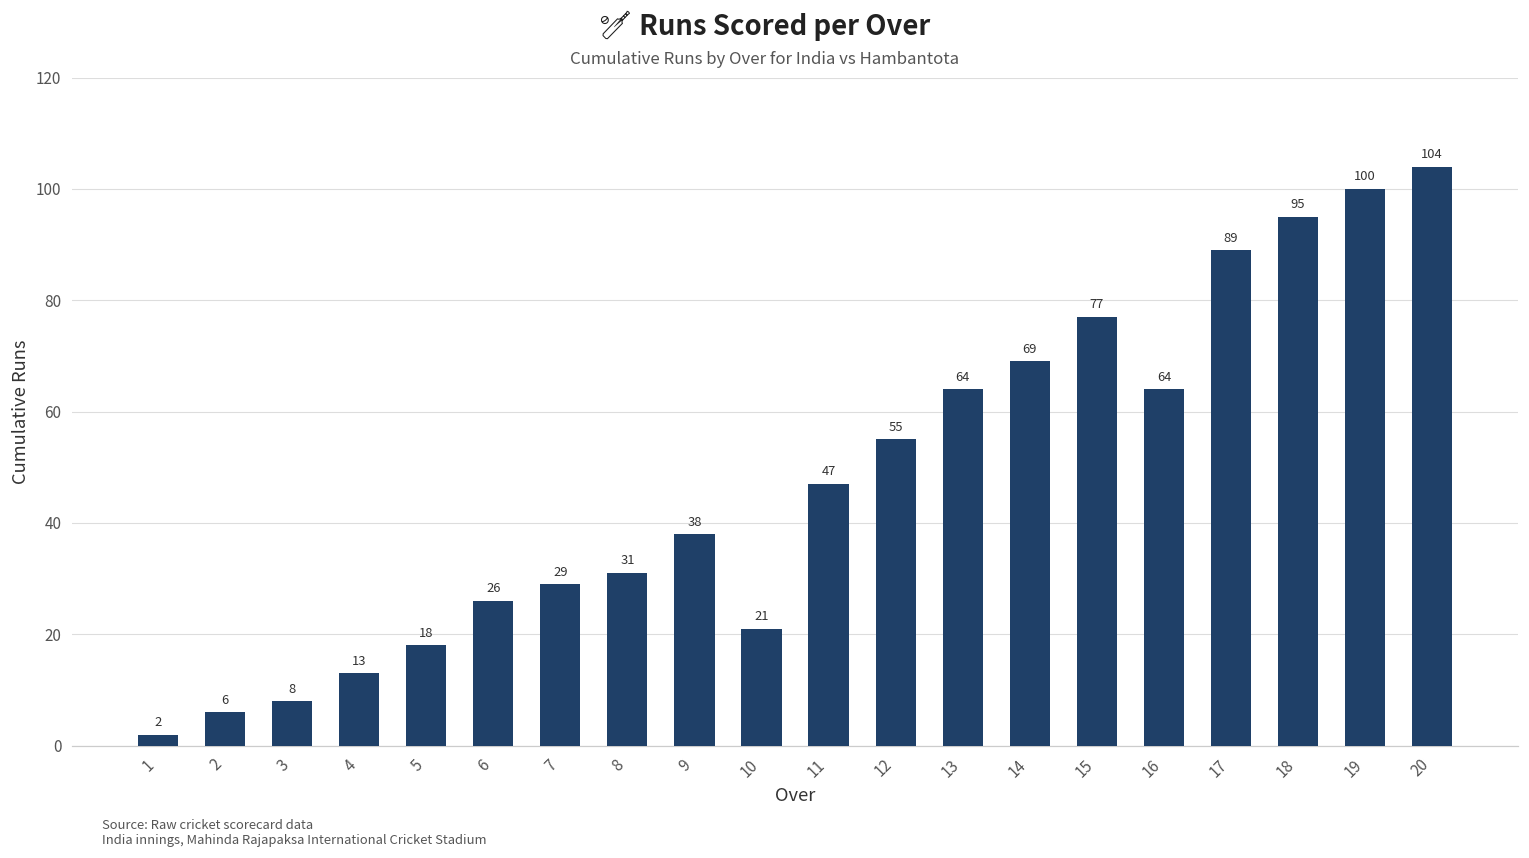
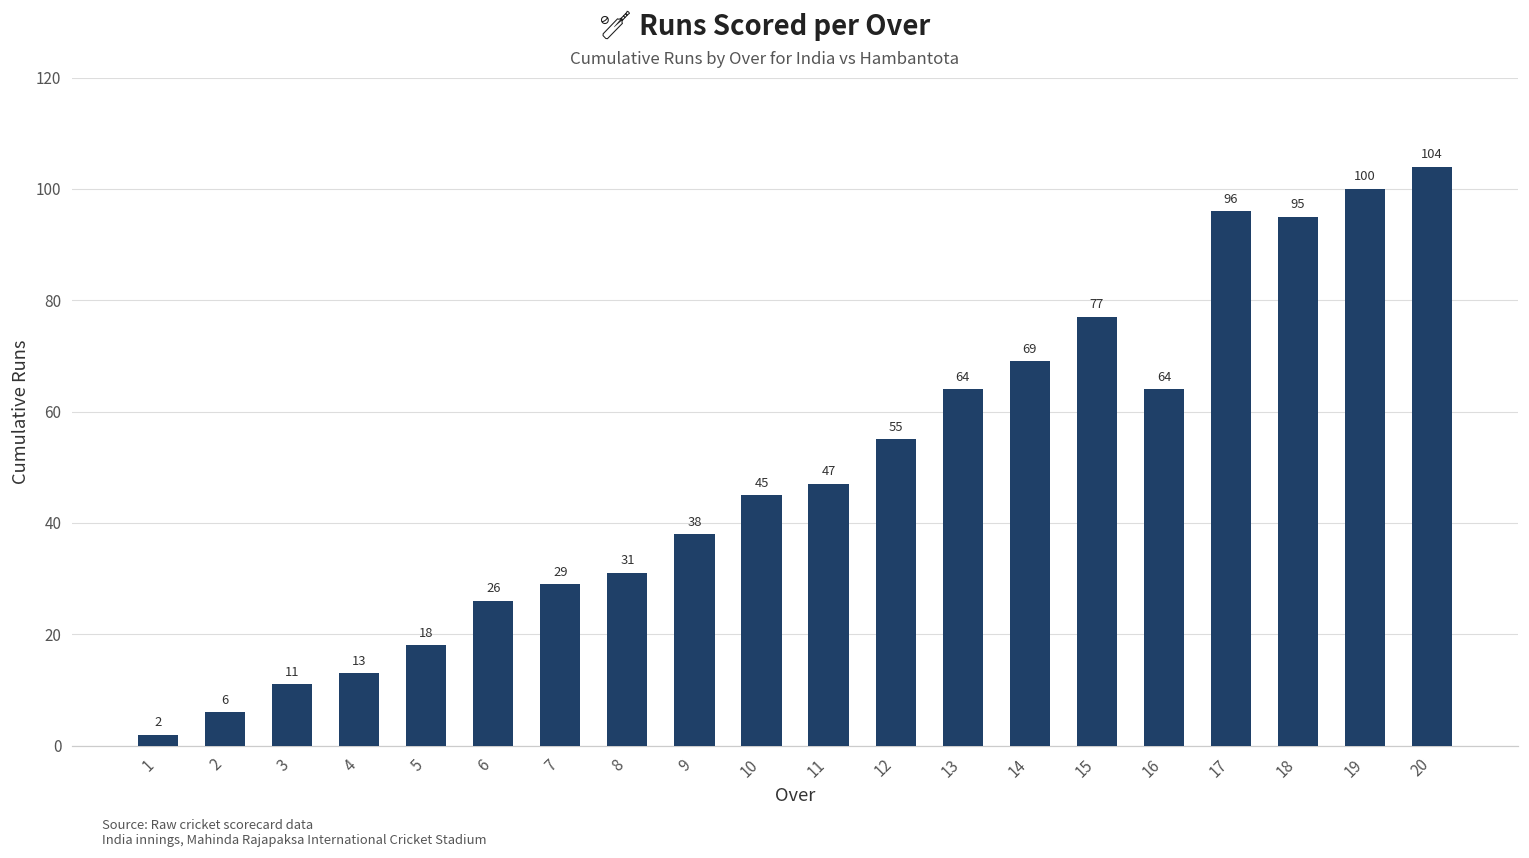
3: 8 -> 11
10: 21 -> 45
17: 89 -> 96
